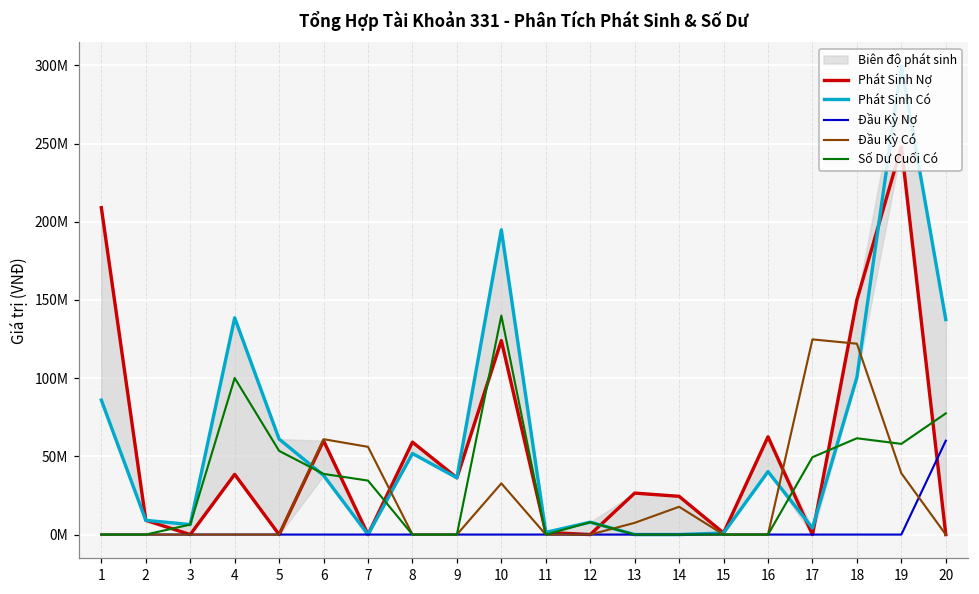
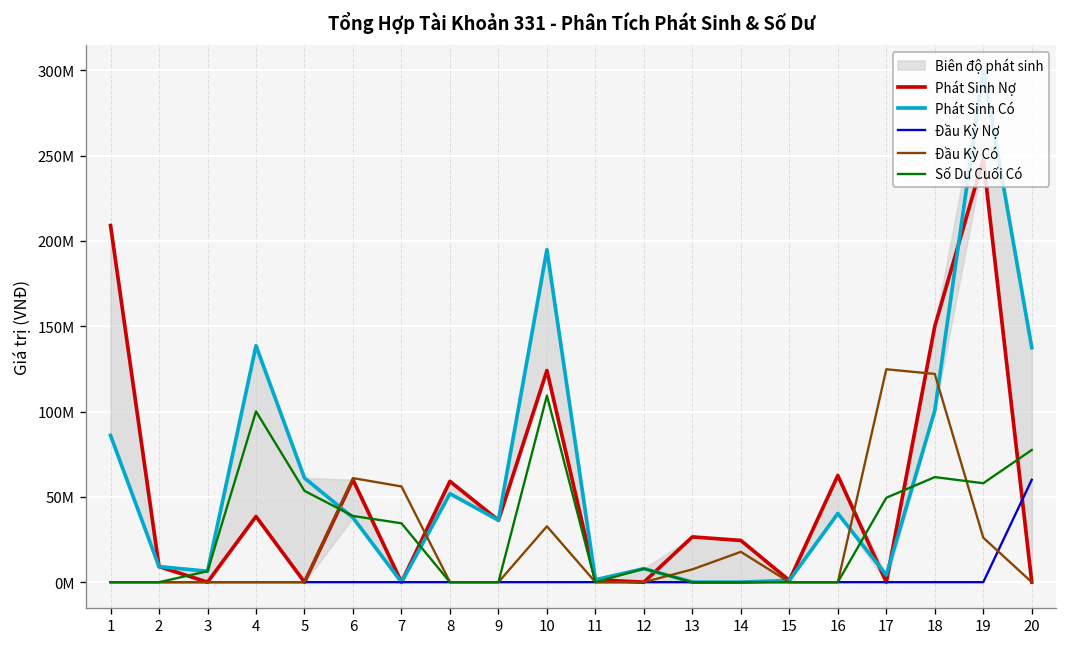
Số Dư Cuối Có, 10: 140000000 -> 109000000
Đầu Kỳ Có, 19: 39000000 -> 26000000
